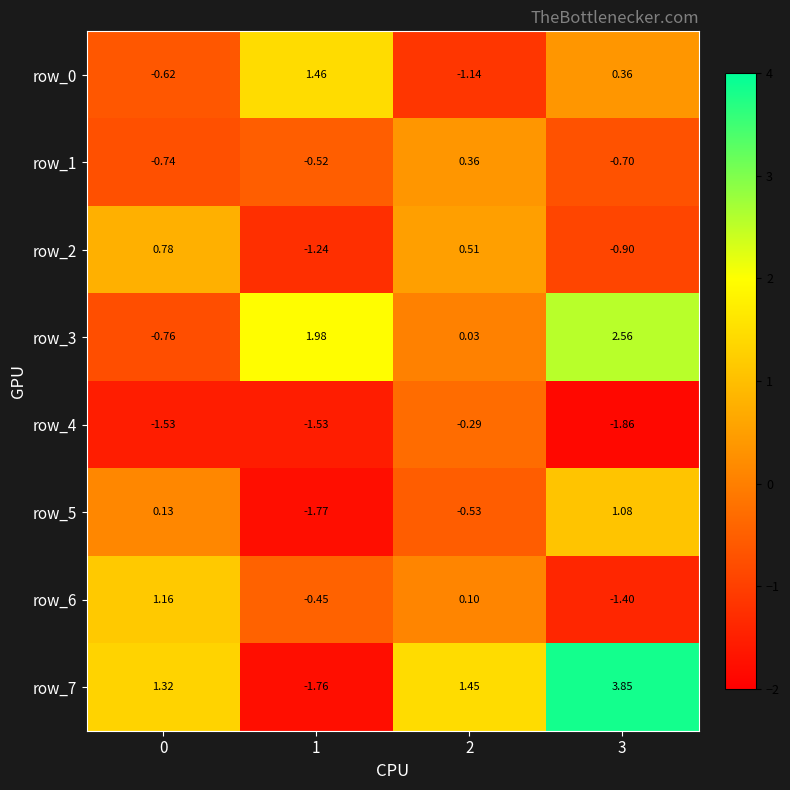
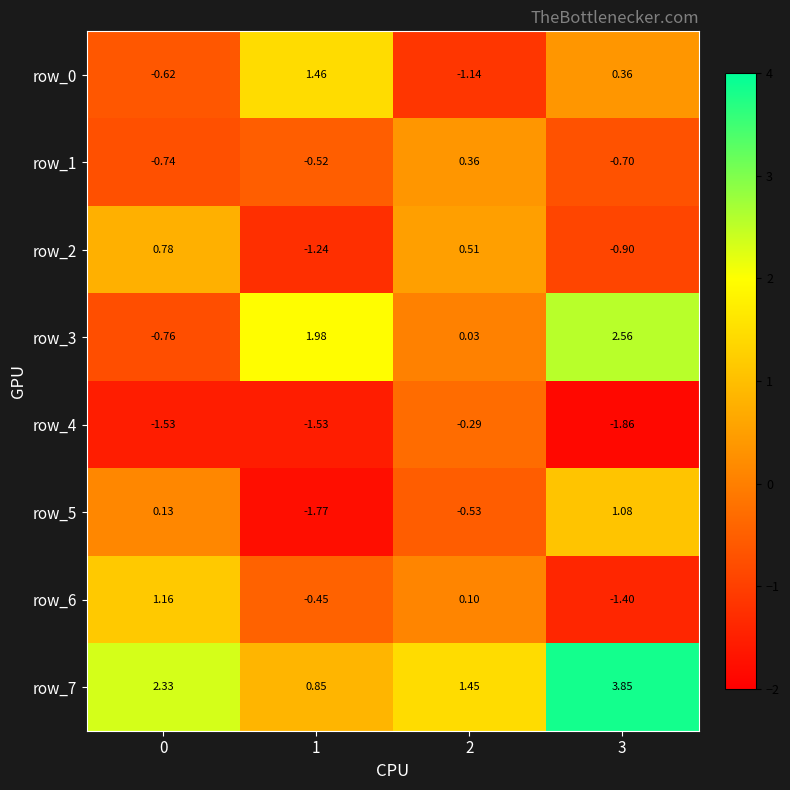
row_7, 0: 1.32 -> 2.33
row_7, 1: -1.76 -> 0.85
